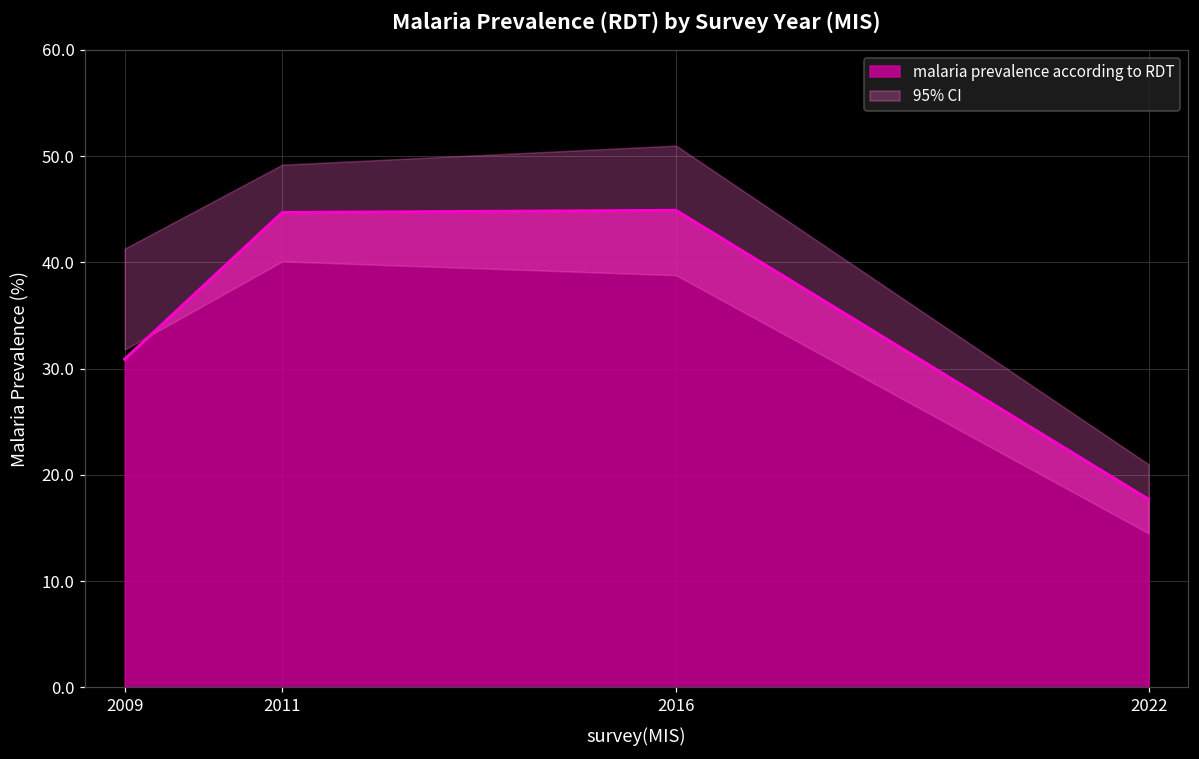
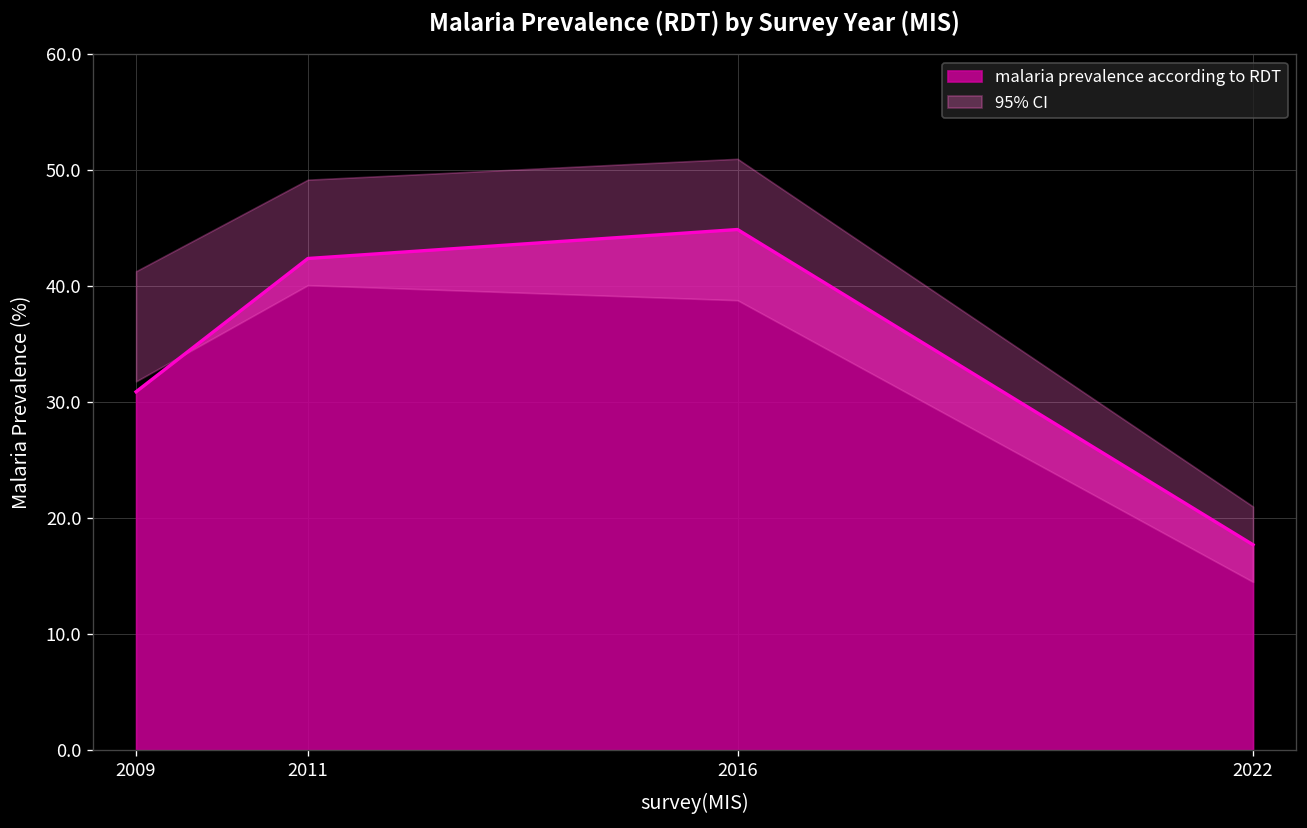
malaria prevalence according to RDT, 2011: 45 -> 42
